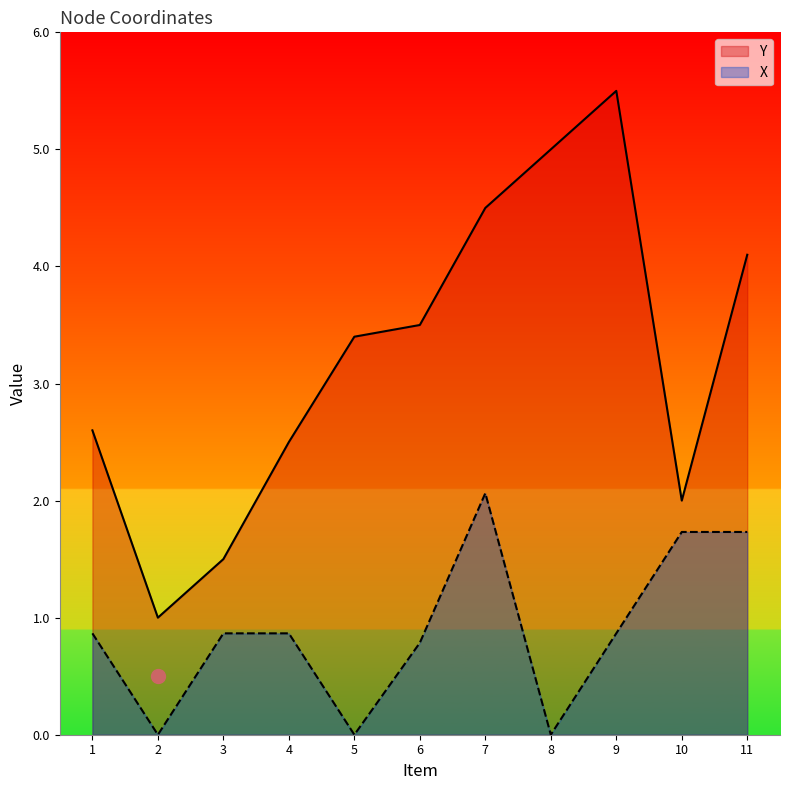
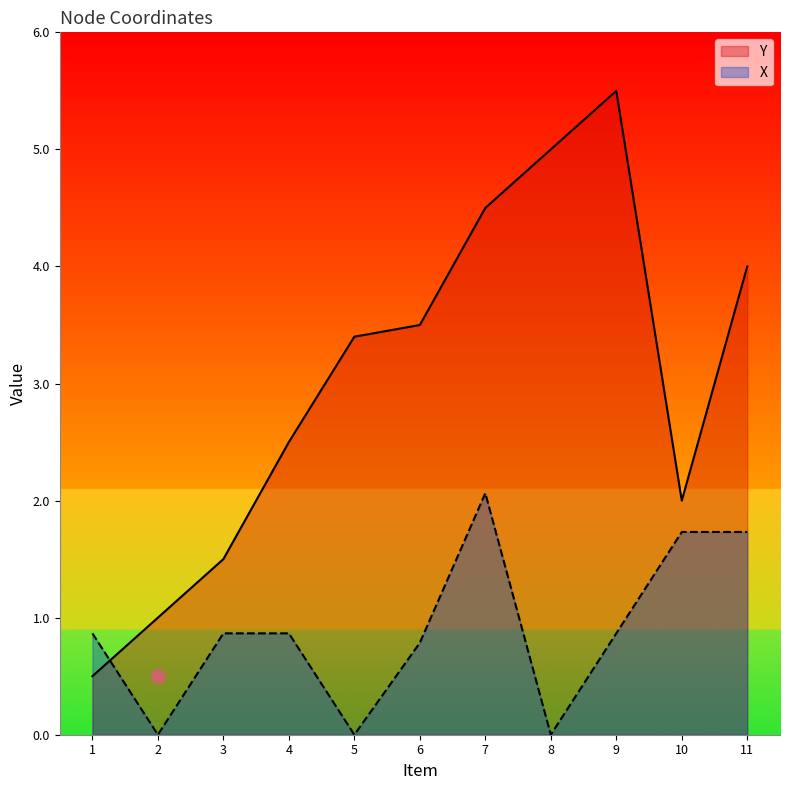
Y, 1: 2.6 -> 0.5
Y, 11: 4.1 -> 4.0
